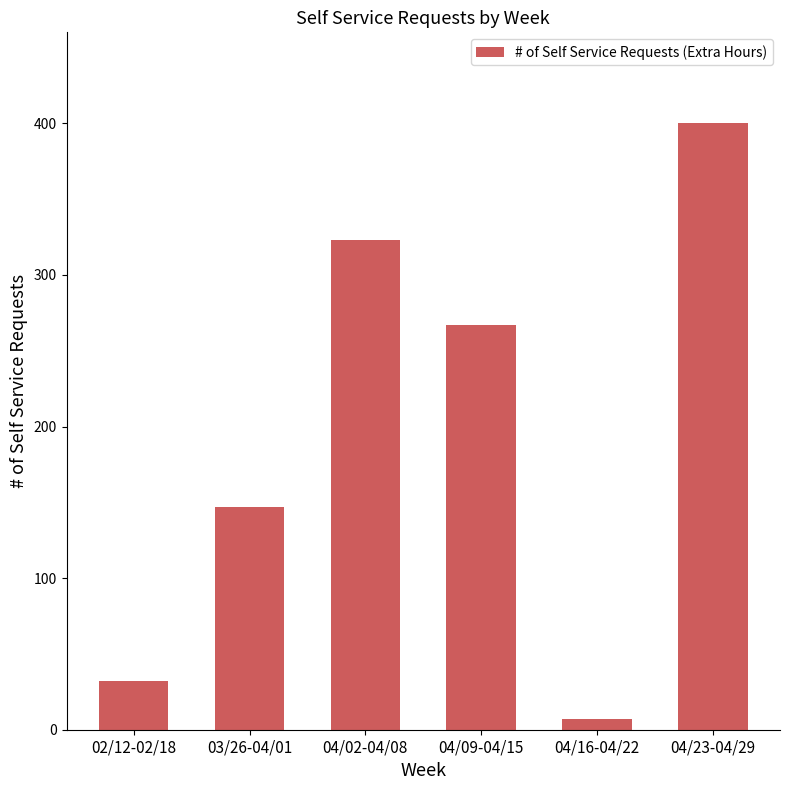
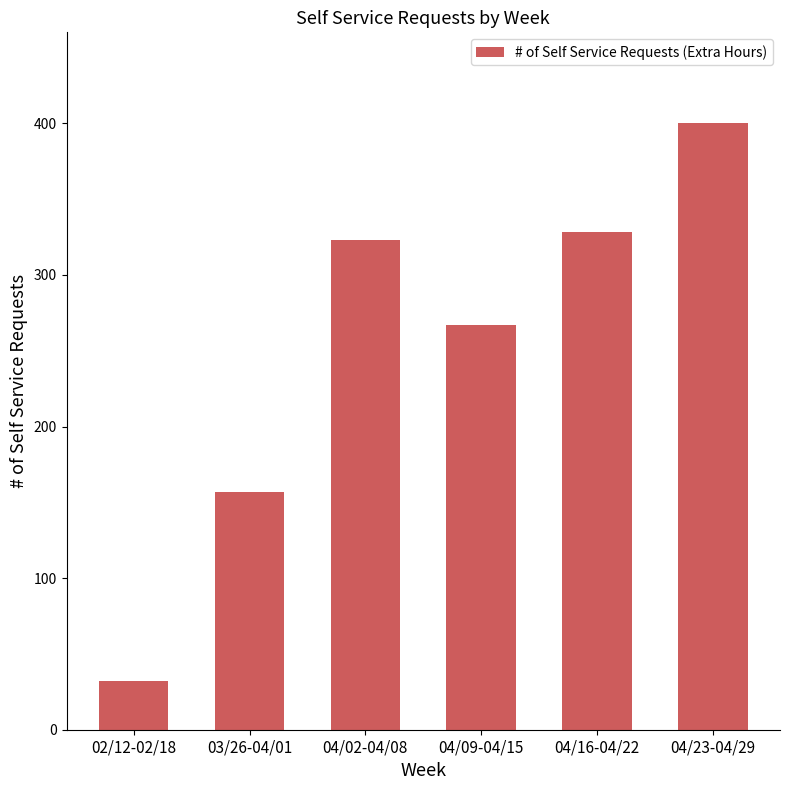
03/26-04/01: 147 -> 157
04/16-04/22: 7 -> 328
